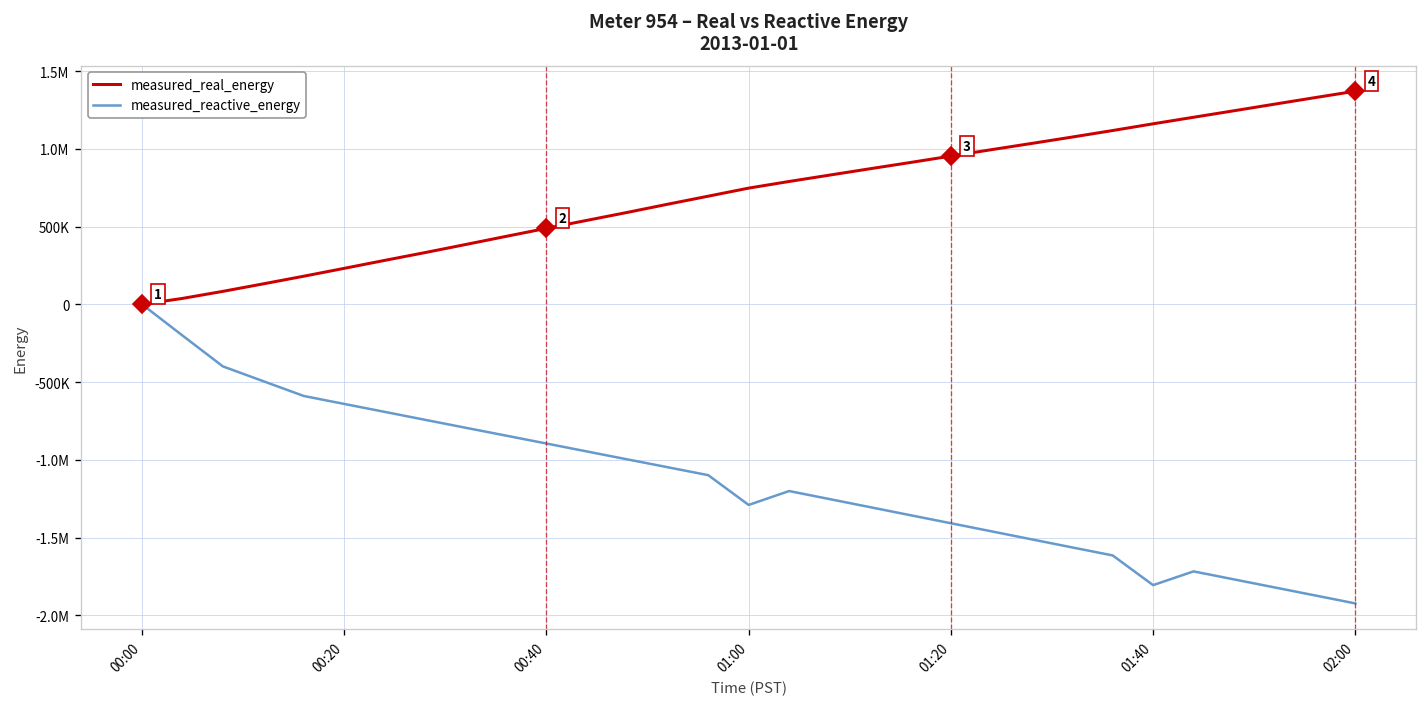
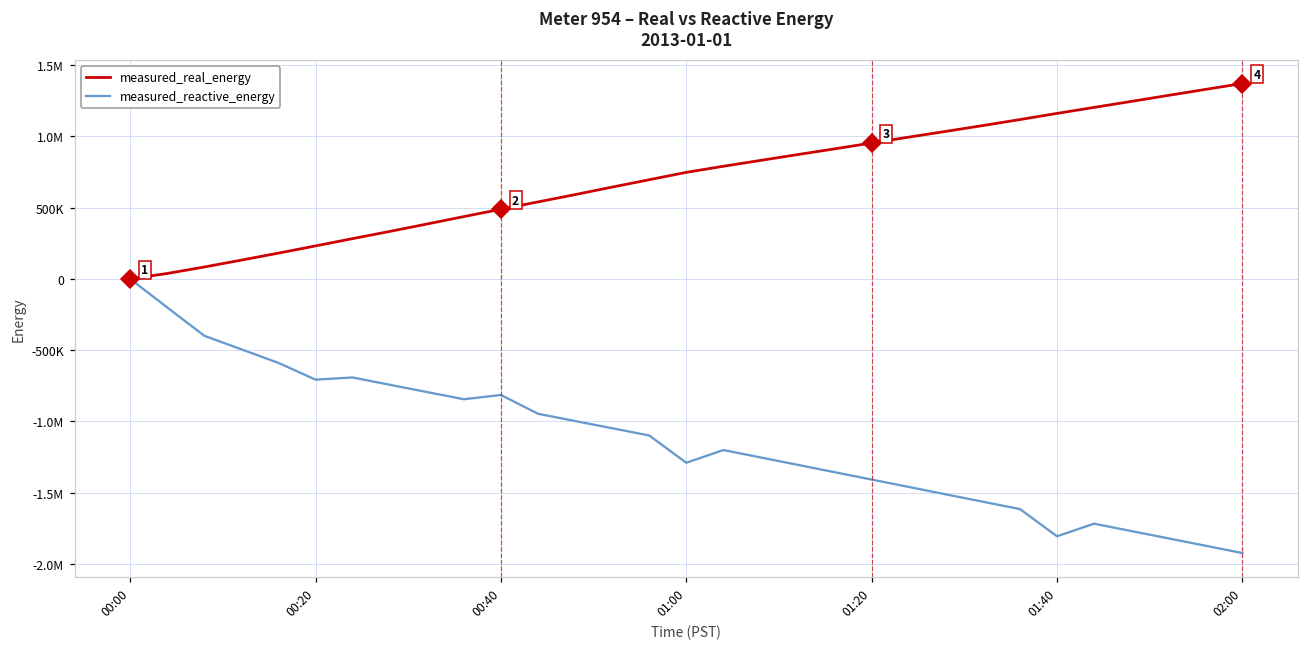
measured_reactive_energy, 00:20: -640000 -> -710000
measured_reactive_energy, 00:40: -890000 -> -810000
